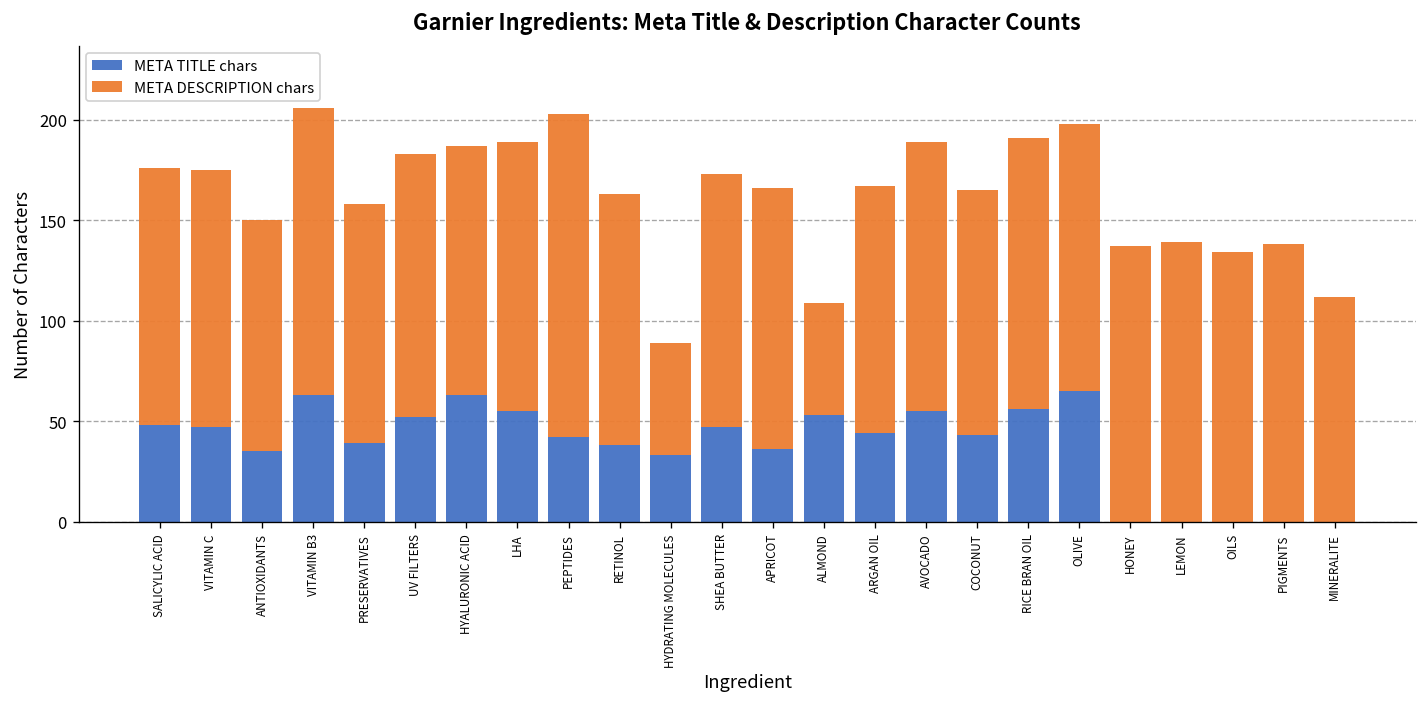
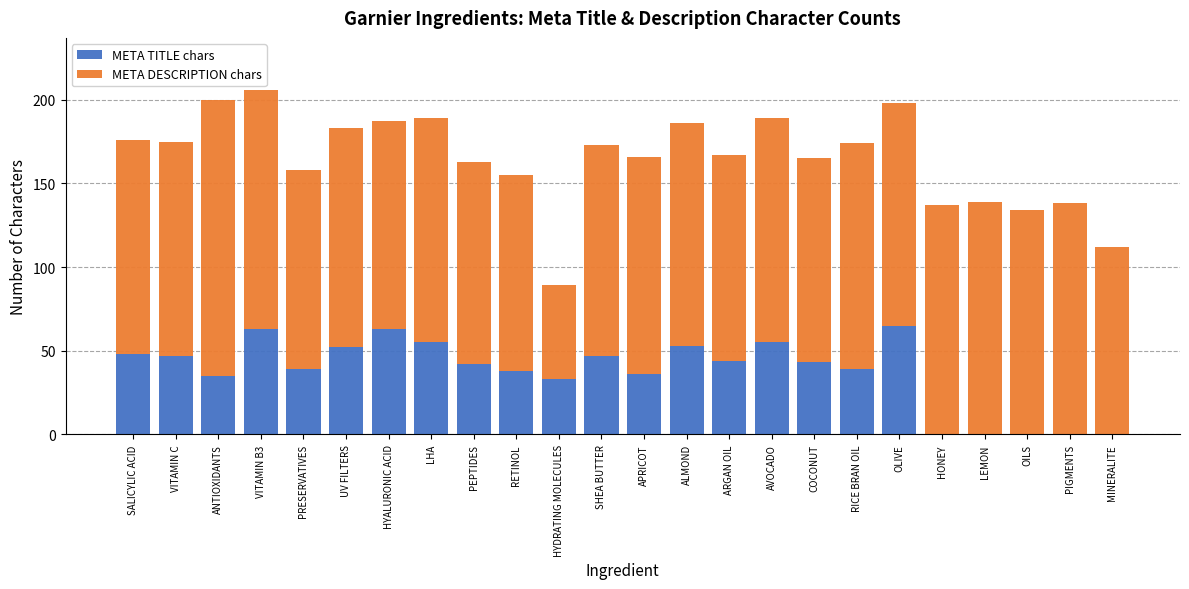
META DESCRIPTION chars, ANTIOXIDANTS: 115 -> 165
META DESCRIPTION chars, PEPTIDES: 161 -> 121
META DESCRIPTION chars, RETINOL: 125 -> 117
META DESCRIPTION chars, ALMOND: 56 -> 133
META TITLE chars, RICE BRAN OIL: 56 -> 39
